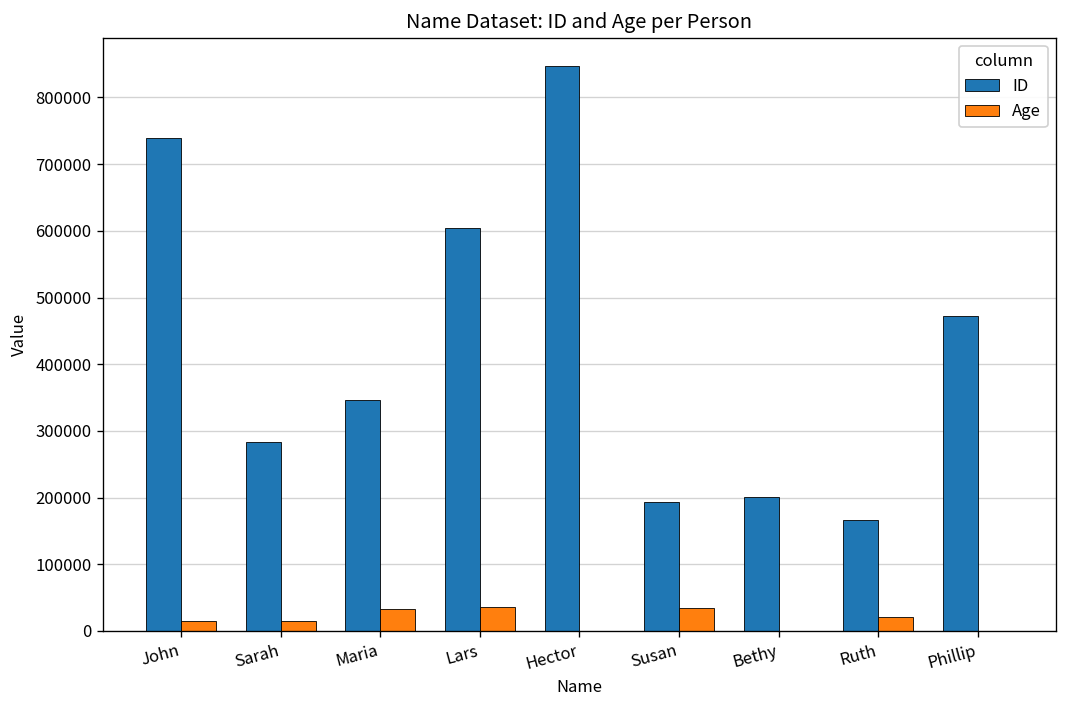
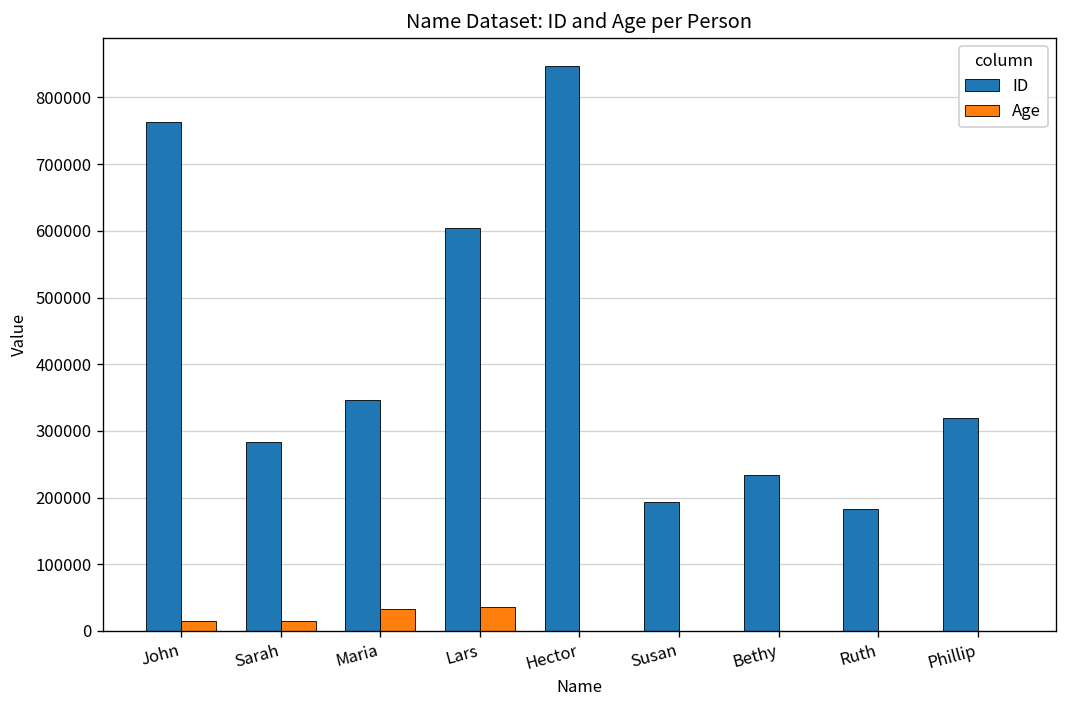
ID, John: 740000 -> 760000
Age, Susan: 40000 -> 0
ID, Bethy: 200000 -> 230000
ID, Ruth: 170000 -> 180000
Age, Ruth: 20000 -> 0
ID, Phillip: 470000 -> 320000
